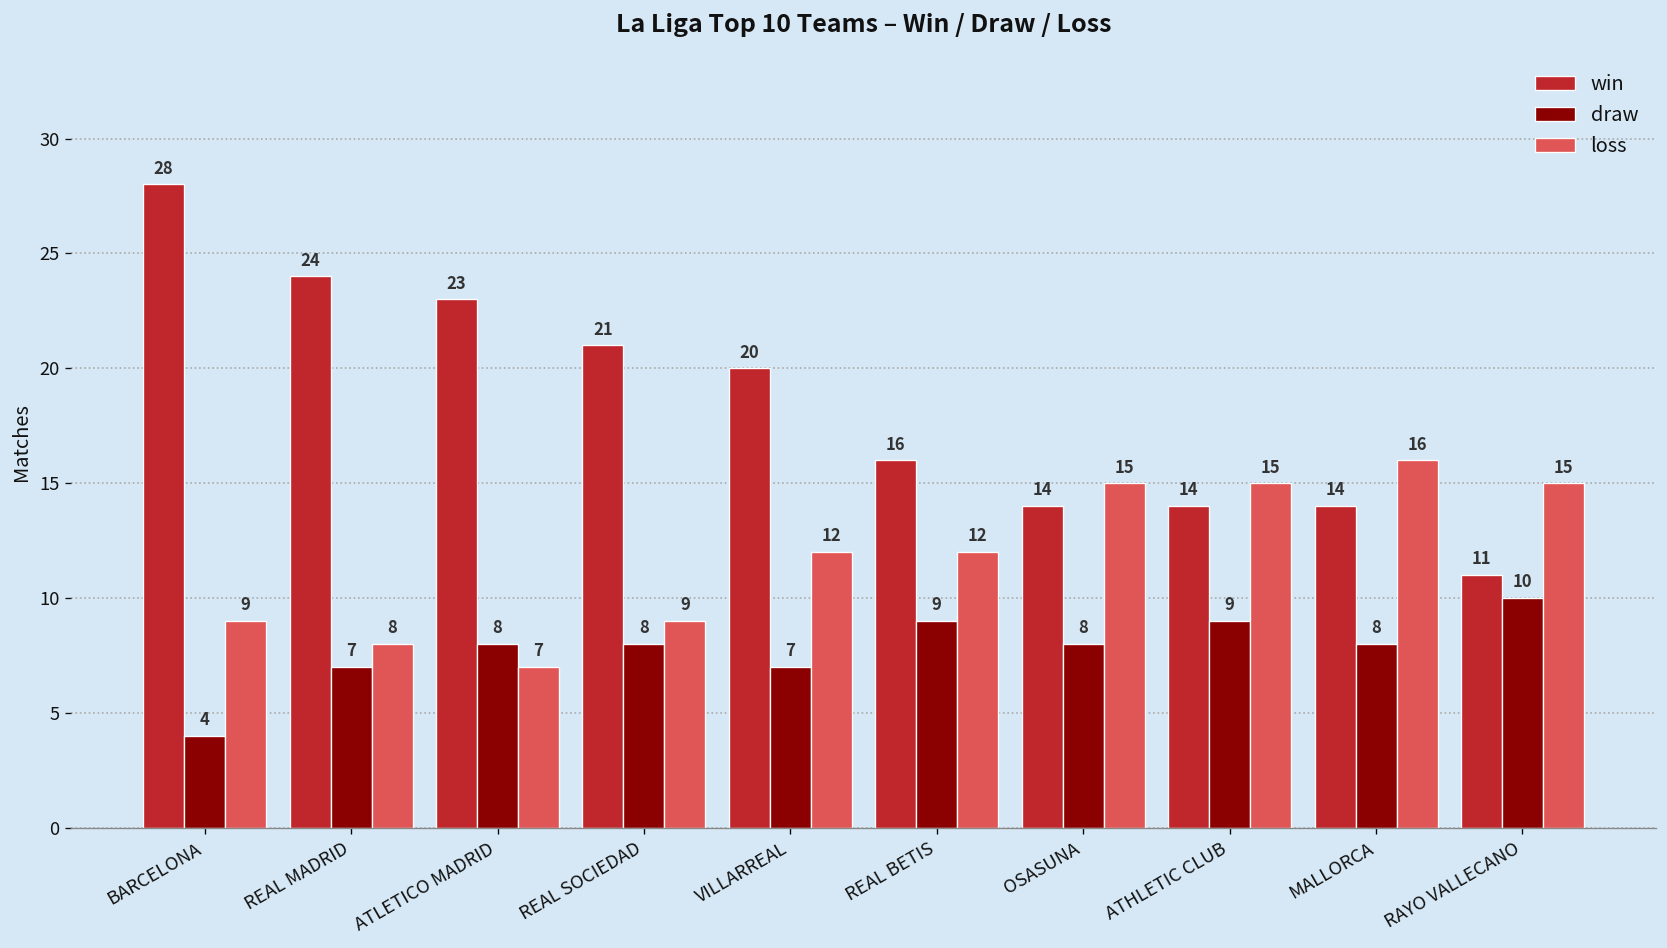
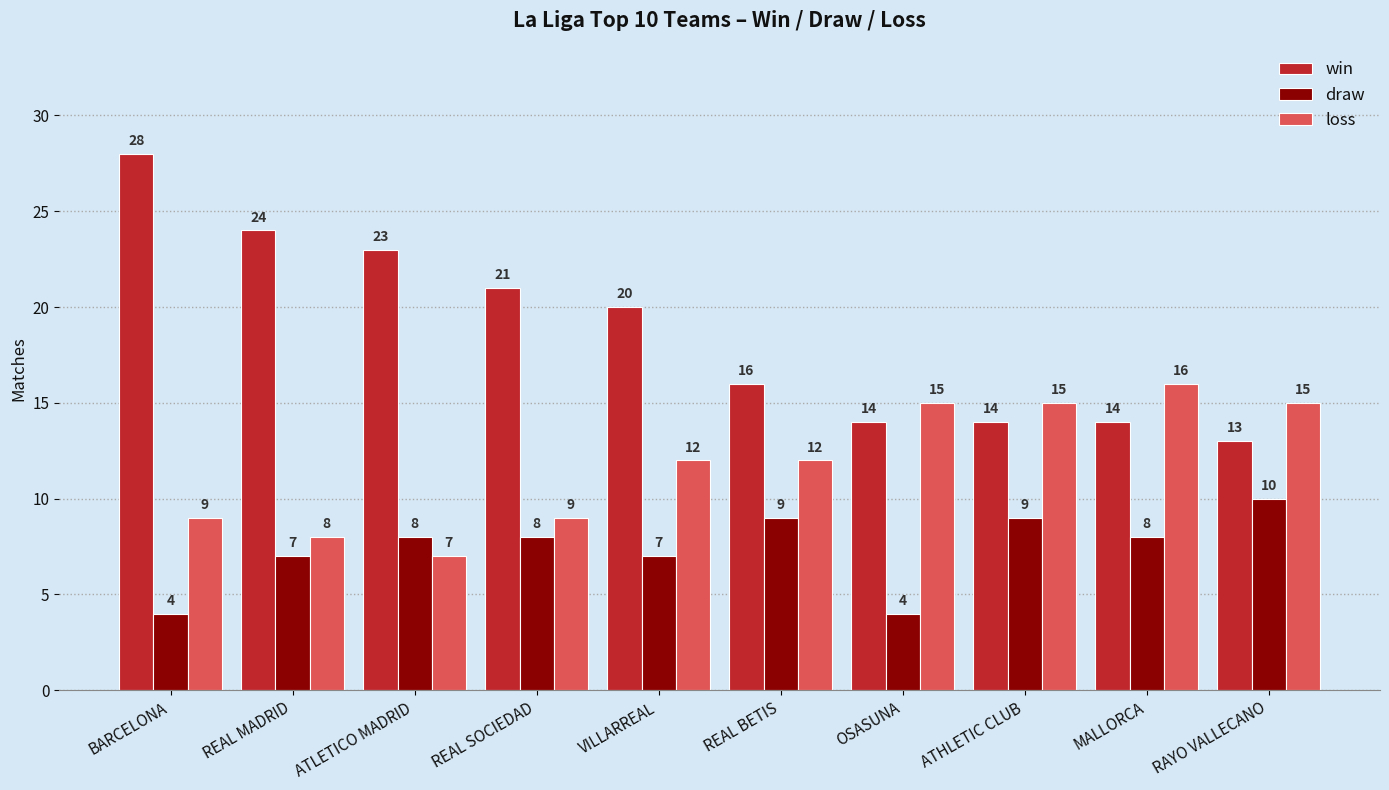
draw, OSASUNA: 8 -> 4
win, RAYO VALLECANO: 11 -> 13
